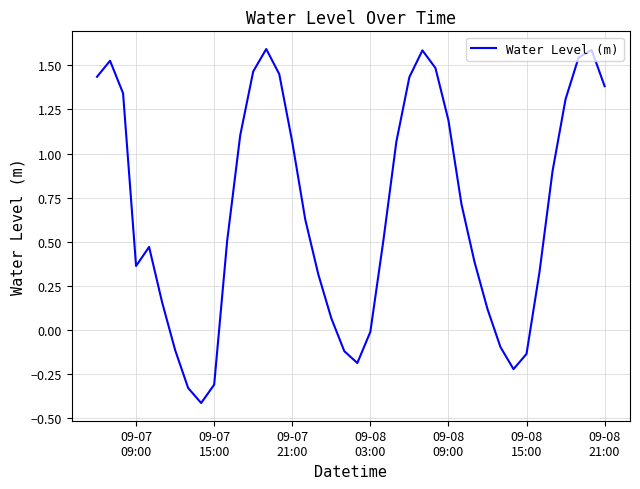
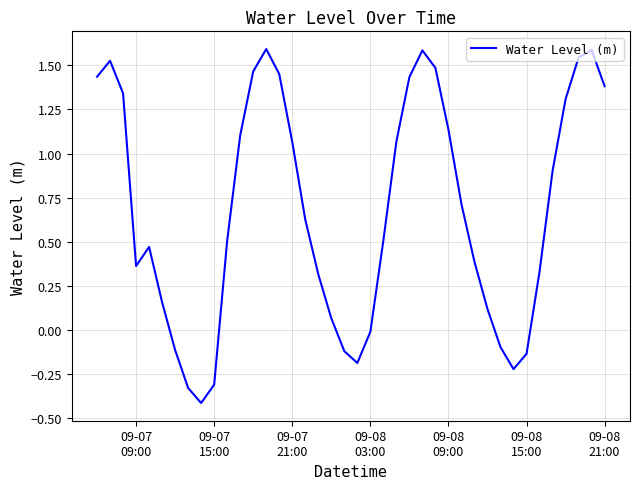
09-08 09:00: 1.19 -> 1.14
